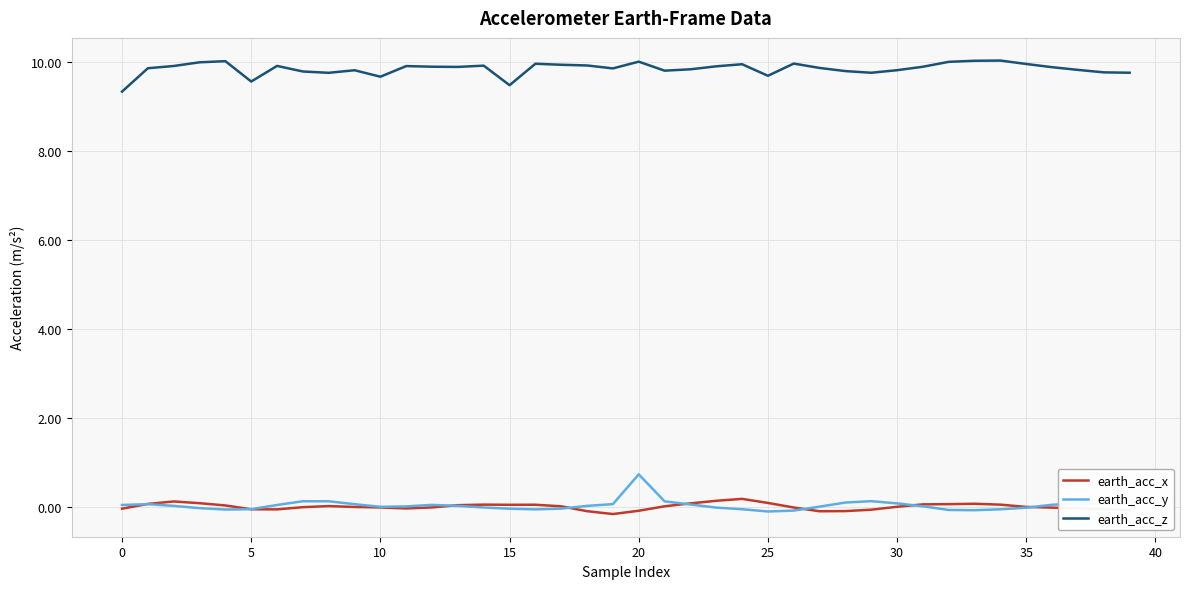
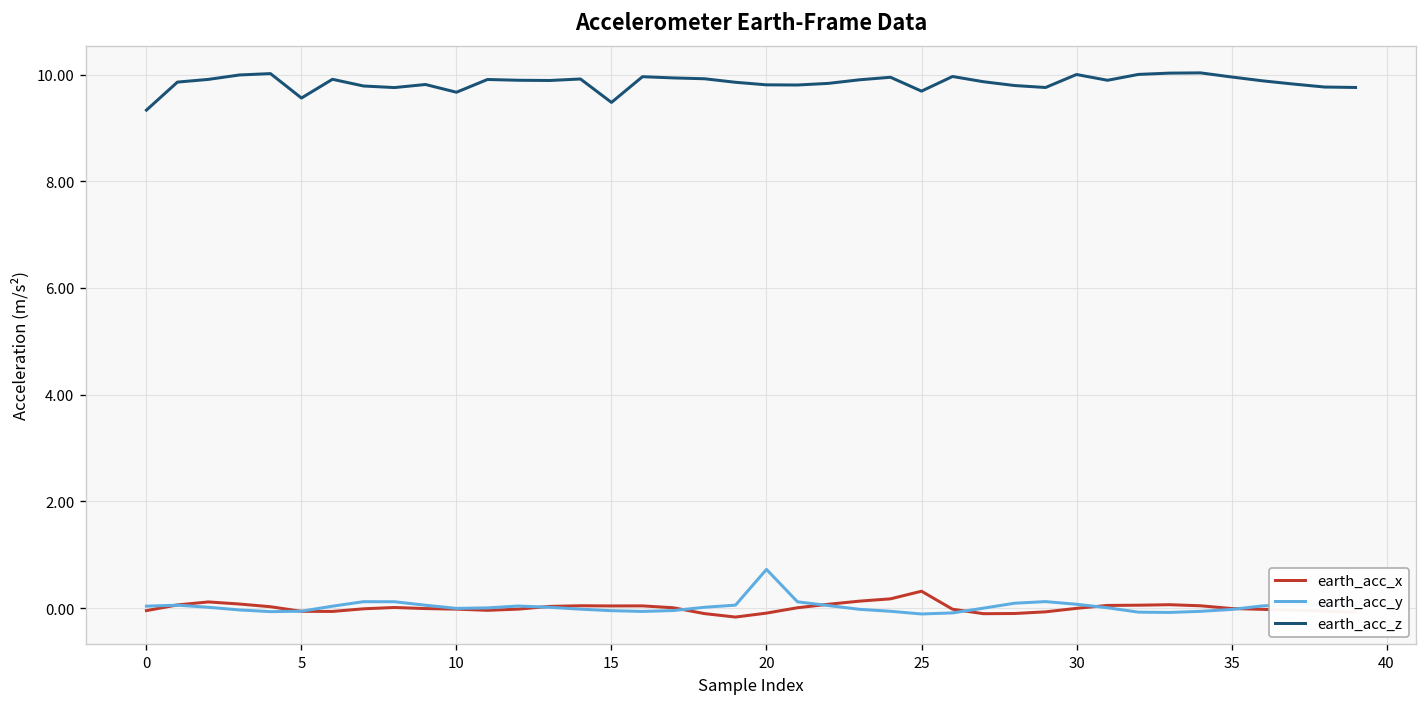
earth_acc_z, 20: 10.0 -> 9.8
earth_acc_x, 25: 0.1 -> 0.3
earth_acc_z, 30: 9.8 -> 10.0
